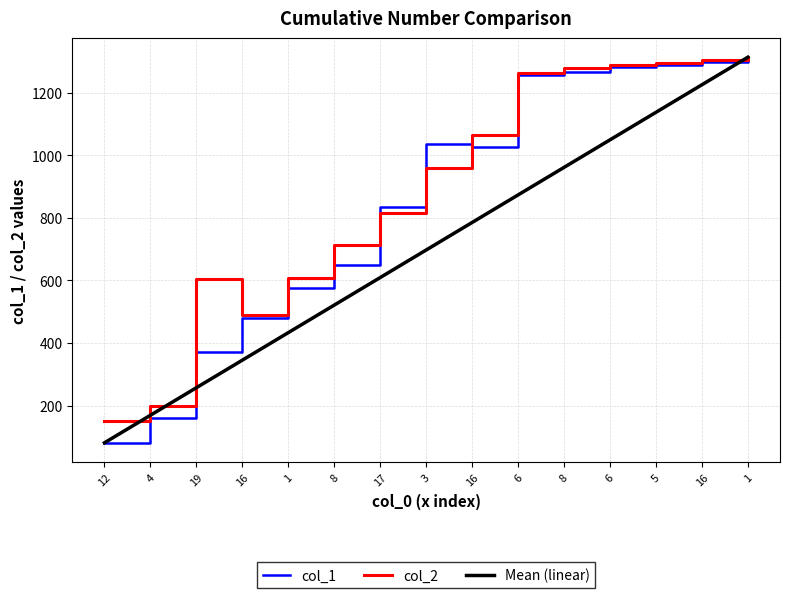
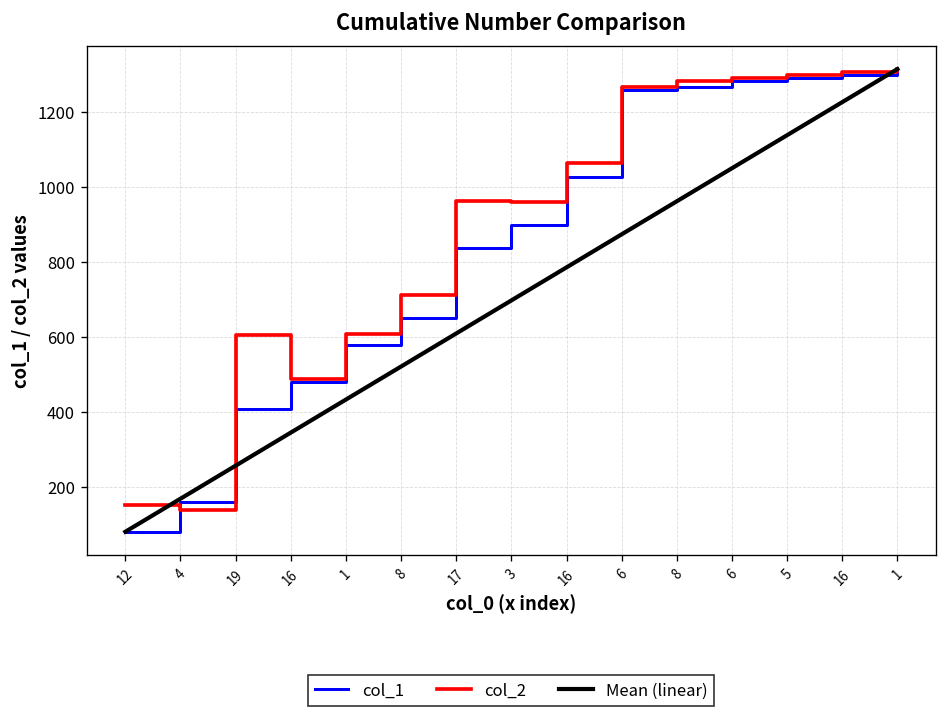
col_2, 4: 200 -> 140
col_1, 19: 370 -> 410
col_2, 17: 820 -> 960
col_1, 3: 1040 -> 900
